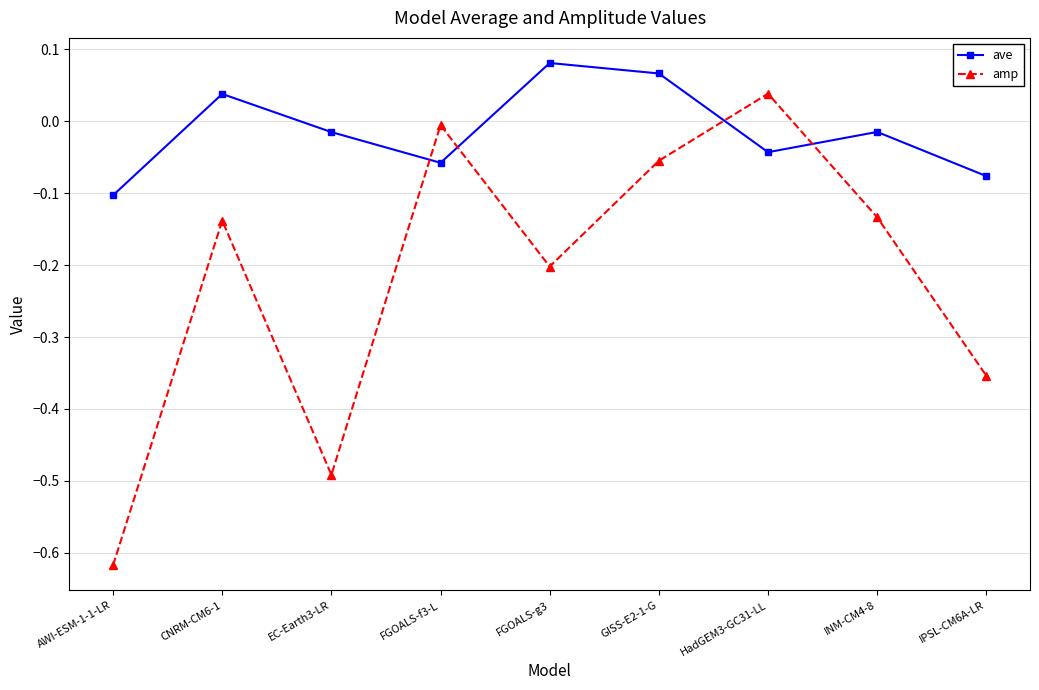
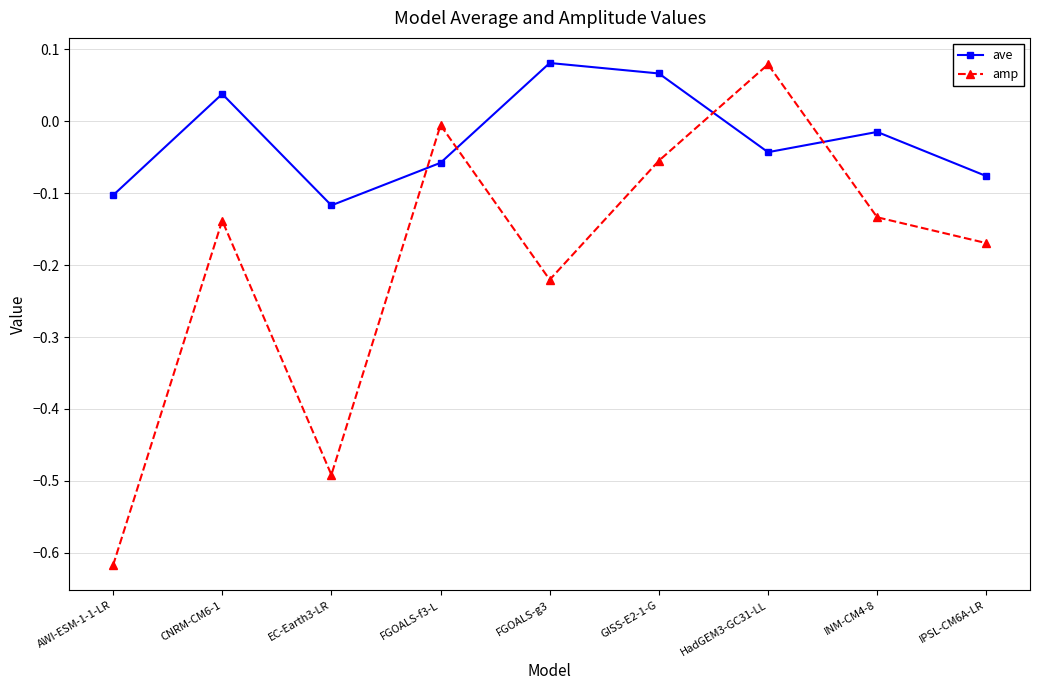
ave, EC-Earth3-LR: -0.01 -> -0.12
amp, FGOALS-g3: -0.20 -> -0.22
amp, HadGEM3-GC31-LL: 0.04 -> 0.08
amp, IPSL-CM6A-LR: -0.35 -> -0.17
